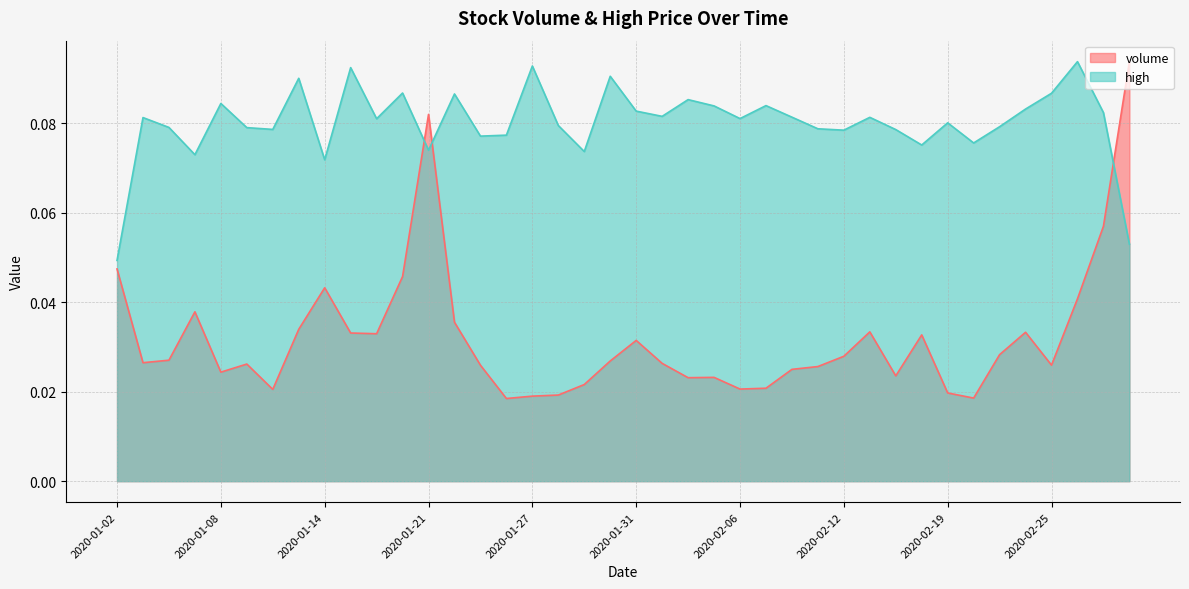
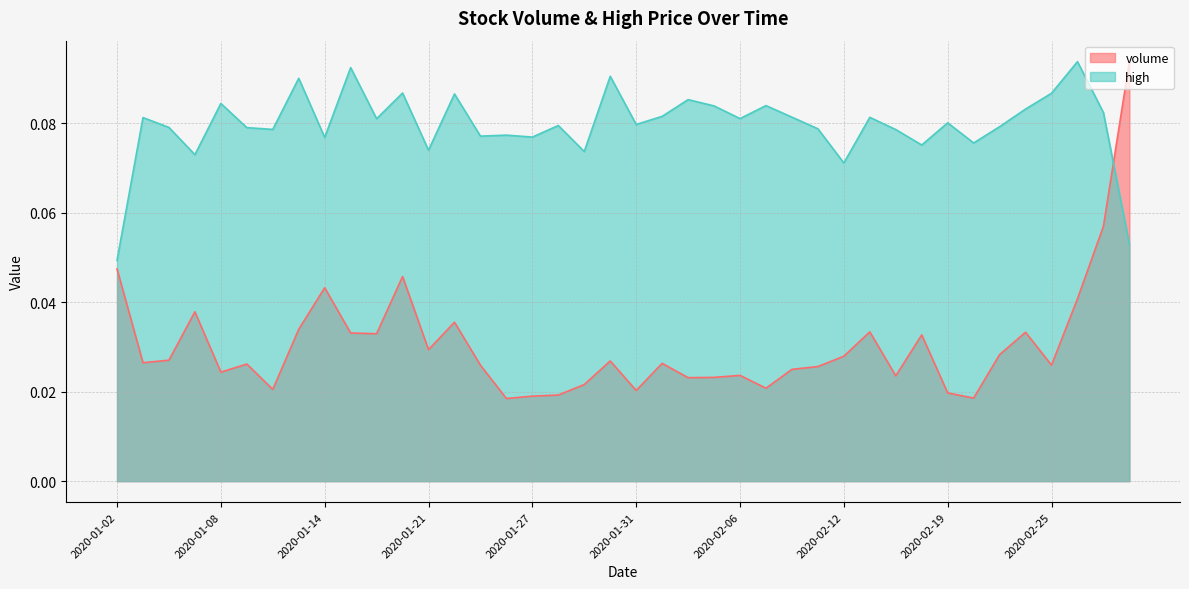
high, 2020-01-14: 0.072 -> 0.077
volume, 2020-01-21: 0.082 -> 0.029
high, 2020-01-27: 0.093 -> 0.077
volume, 2020-01-31: 0.031 -> 0.020
high, 2020-01-31: 0.083 -> 0.080
volume, 2020-02-06: 0.021 -> 0.024
high, 2020-02-12: 0.078 -> 0.071
